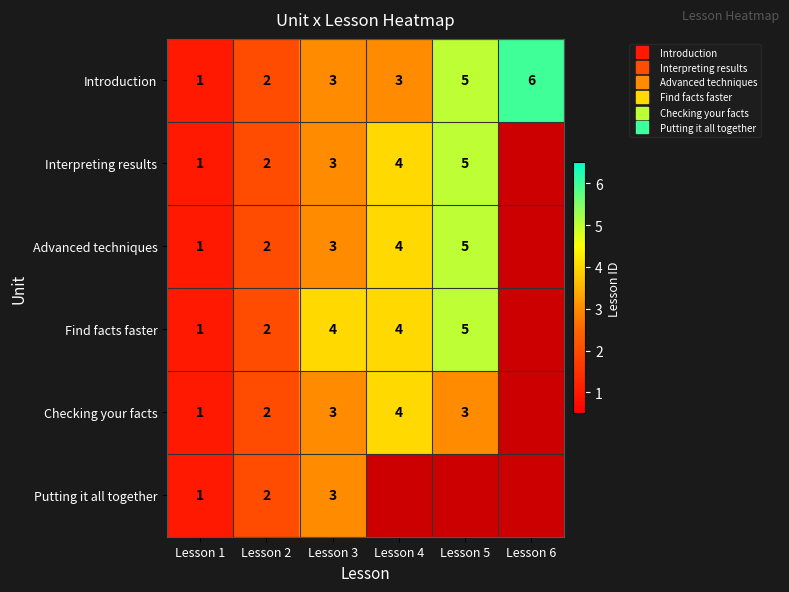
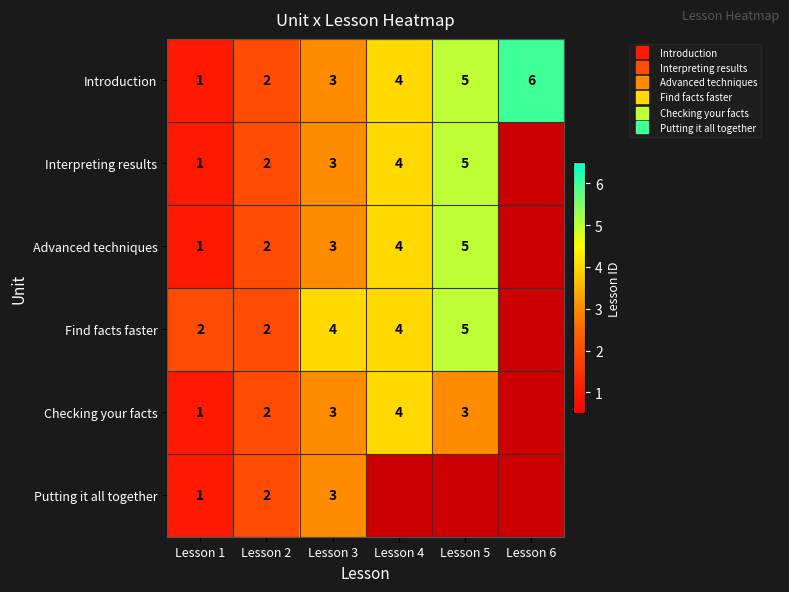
Introduction, Lesson 4: 3 -> 4
Find facts faster, Lesson 1: 1 -> 2
